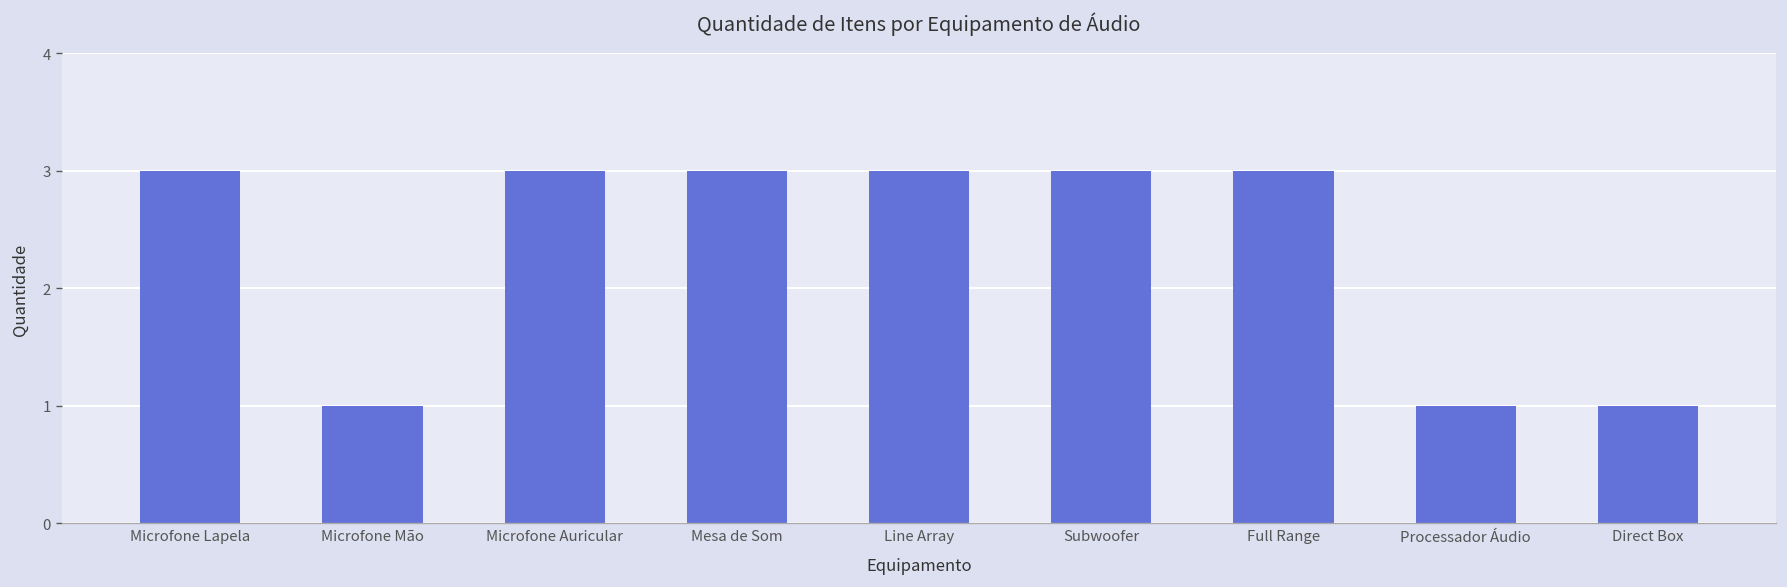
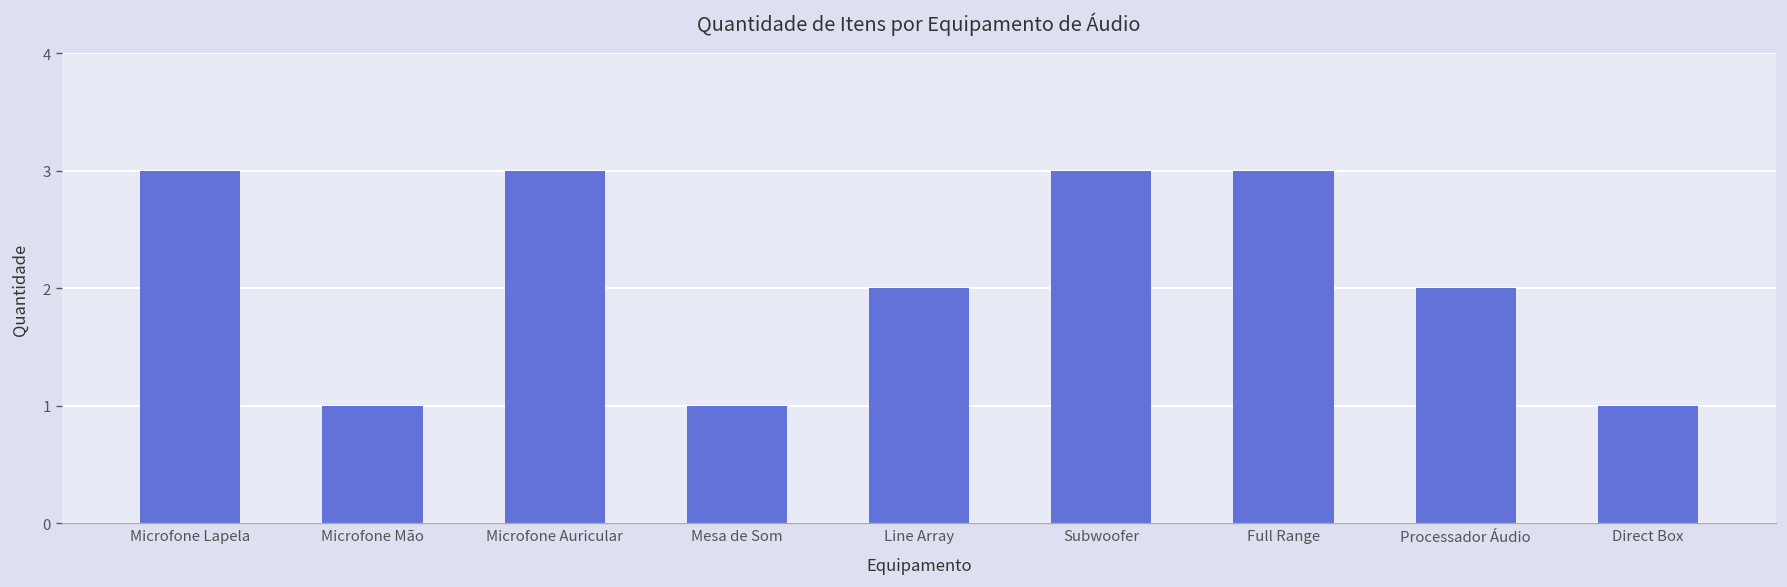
Mesa de Som: 3 -> 1
Line Array: 3 -> 2
Processador Áudio: 1 -> 2
